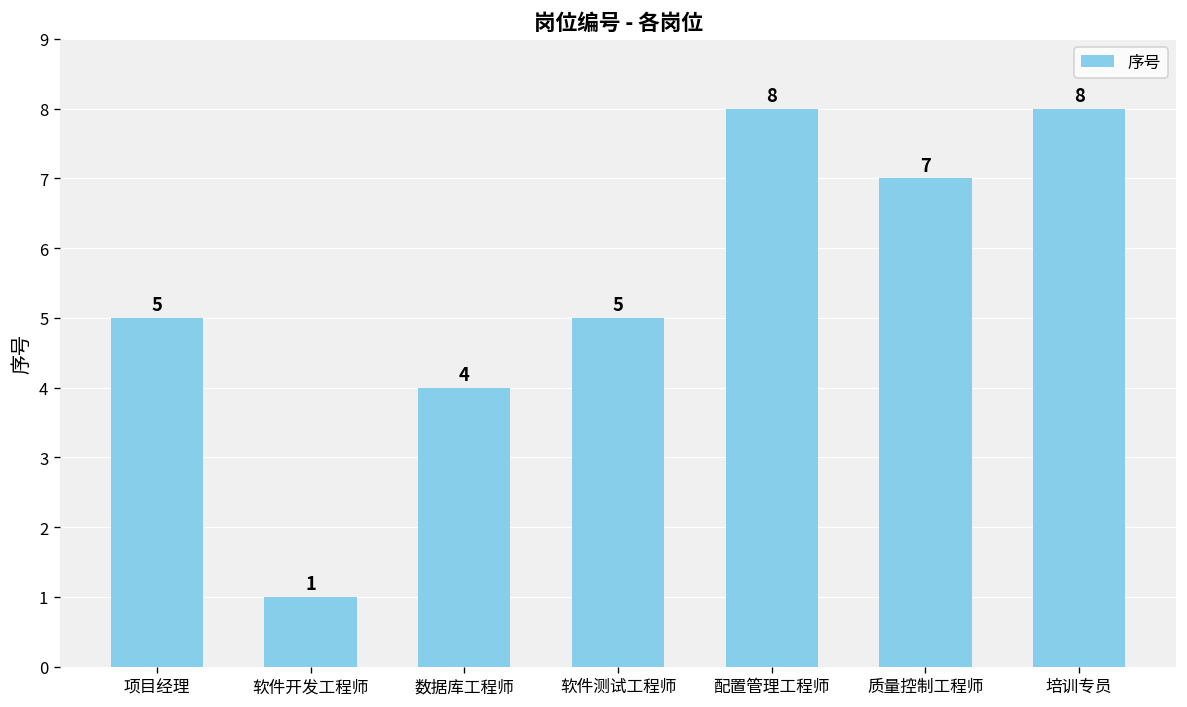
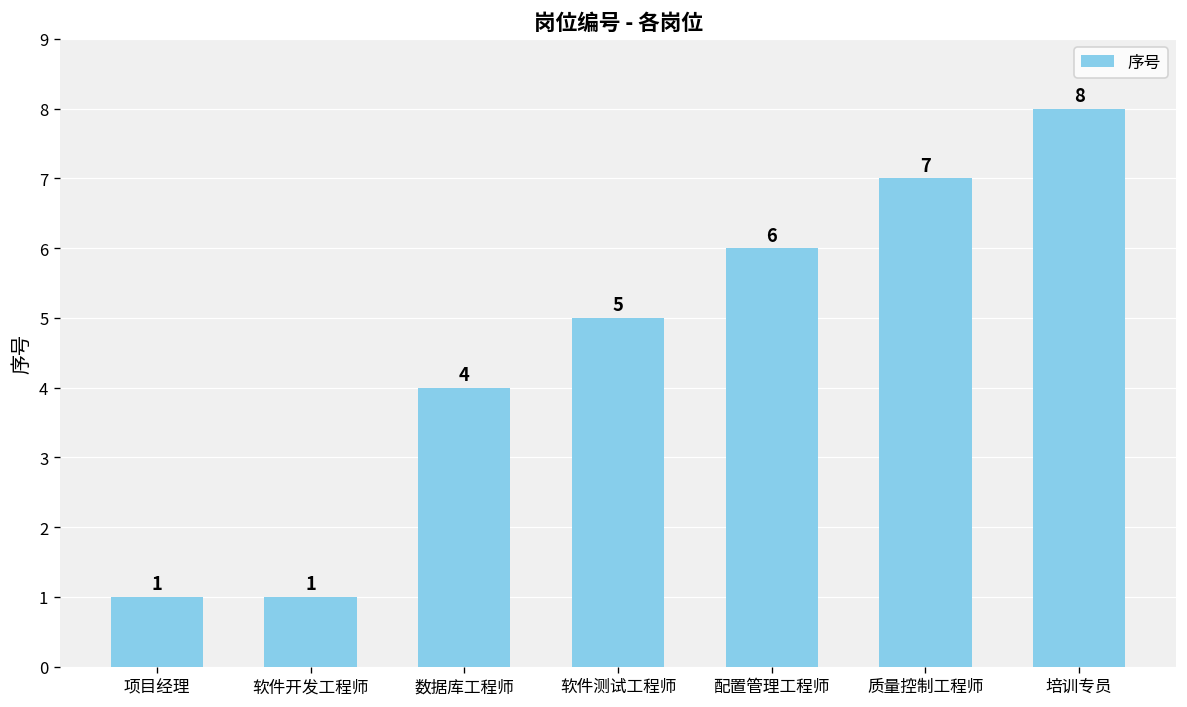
项目经理: 5 -> 1
配置管理工程师: 8 -> 6
